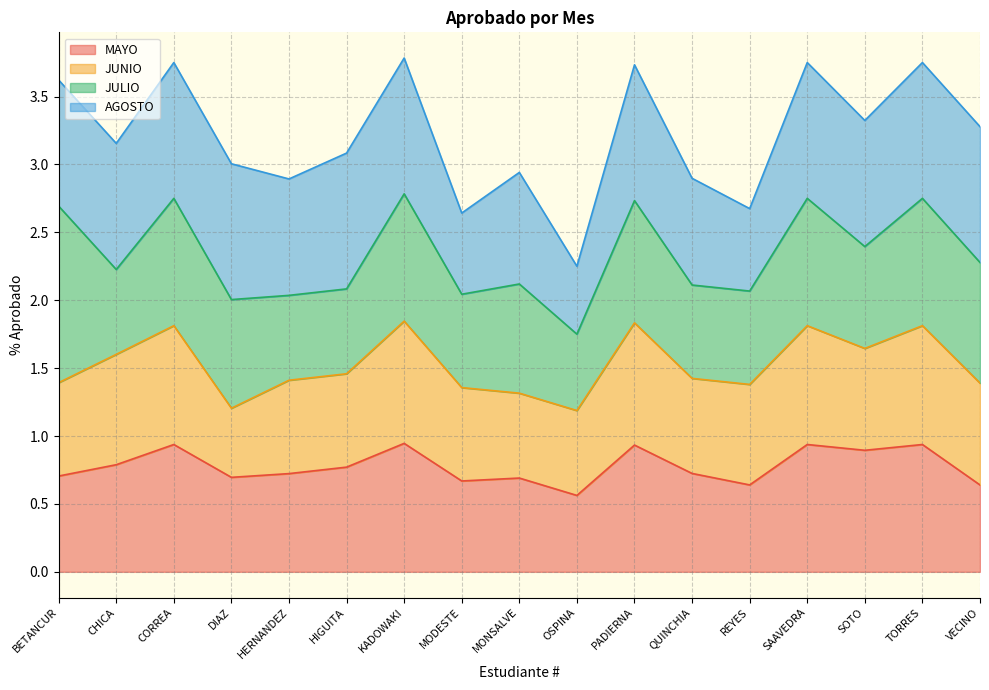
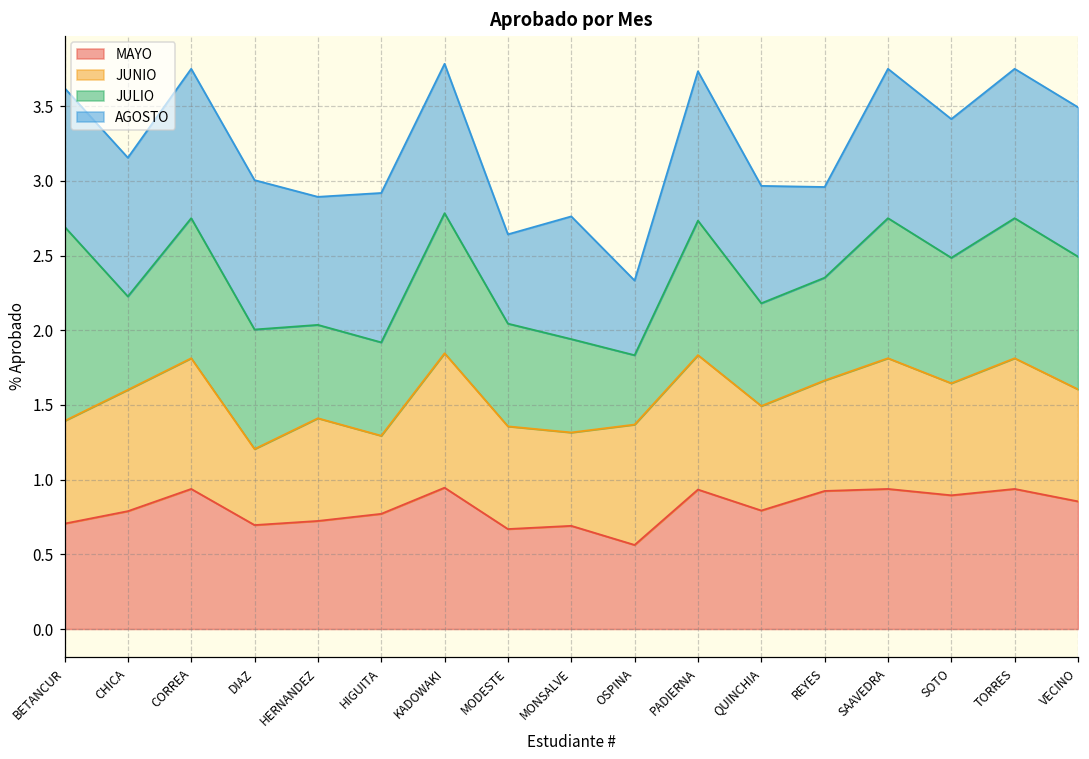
JUNIO, HIGUITA: 0.69 -> 0.52
JULIO, MONSALVE: 0.80 -> 0.63
JUNIO, OSPINA: 0.63 -> 0.81
JULIO, OSPINA: 0.56 -> 0.46
MAYO, QUINCHIA: 0.72 -> 0.79
MAYO, REYES: 0.64 -> 0.92
JULIO, SOTO: 0.75 -> 0.84
MAYO, VECINO: 0.64 -> 0.85
